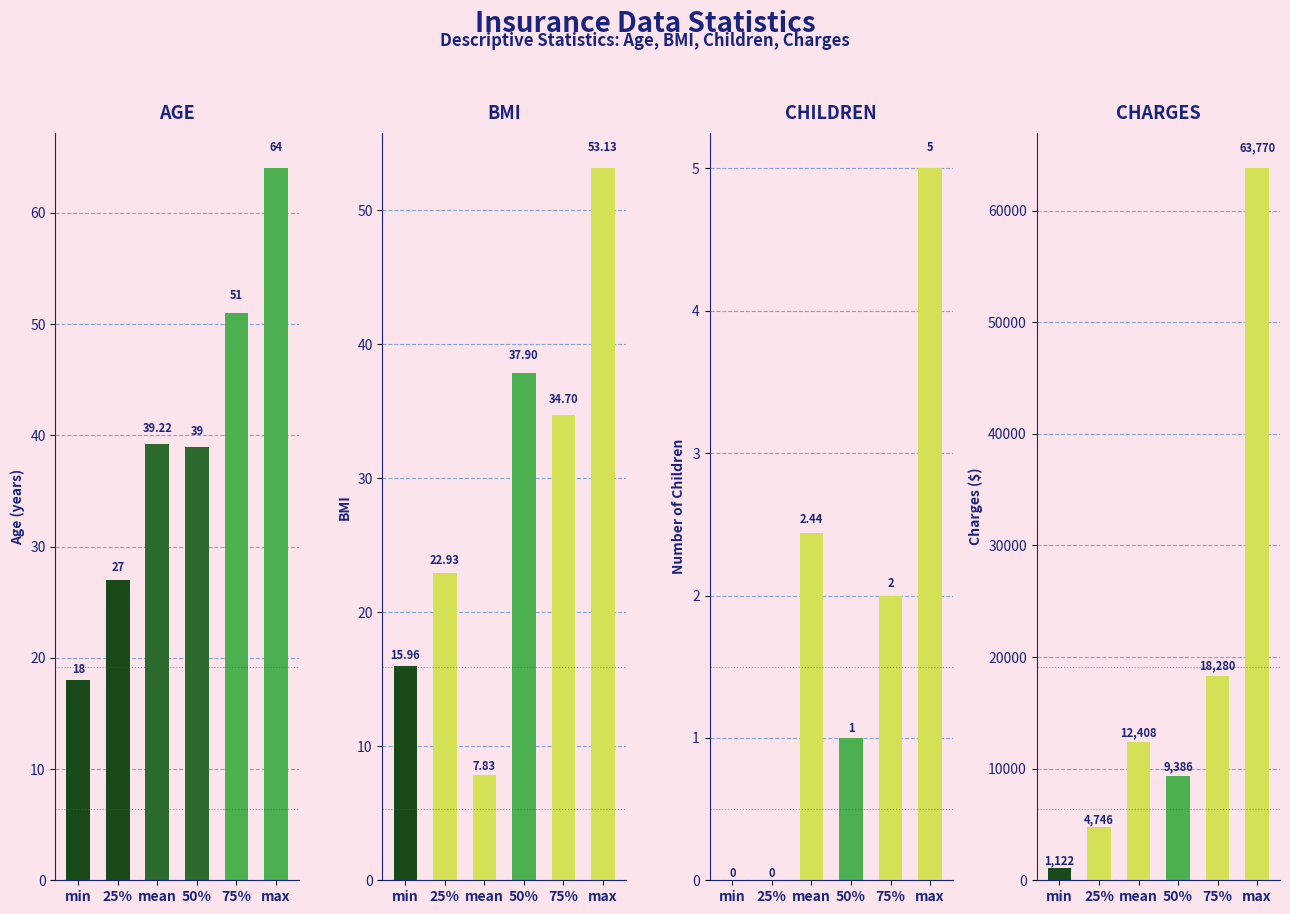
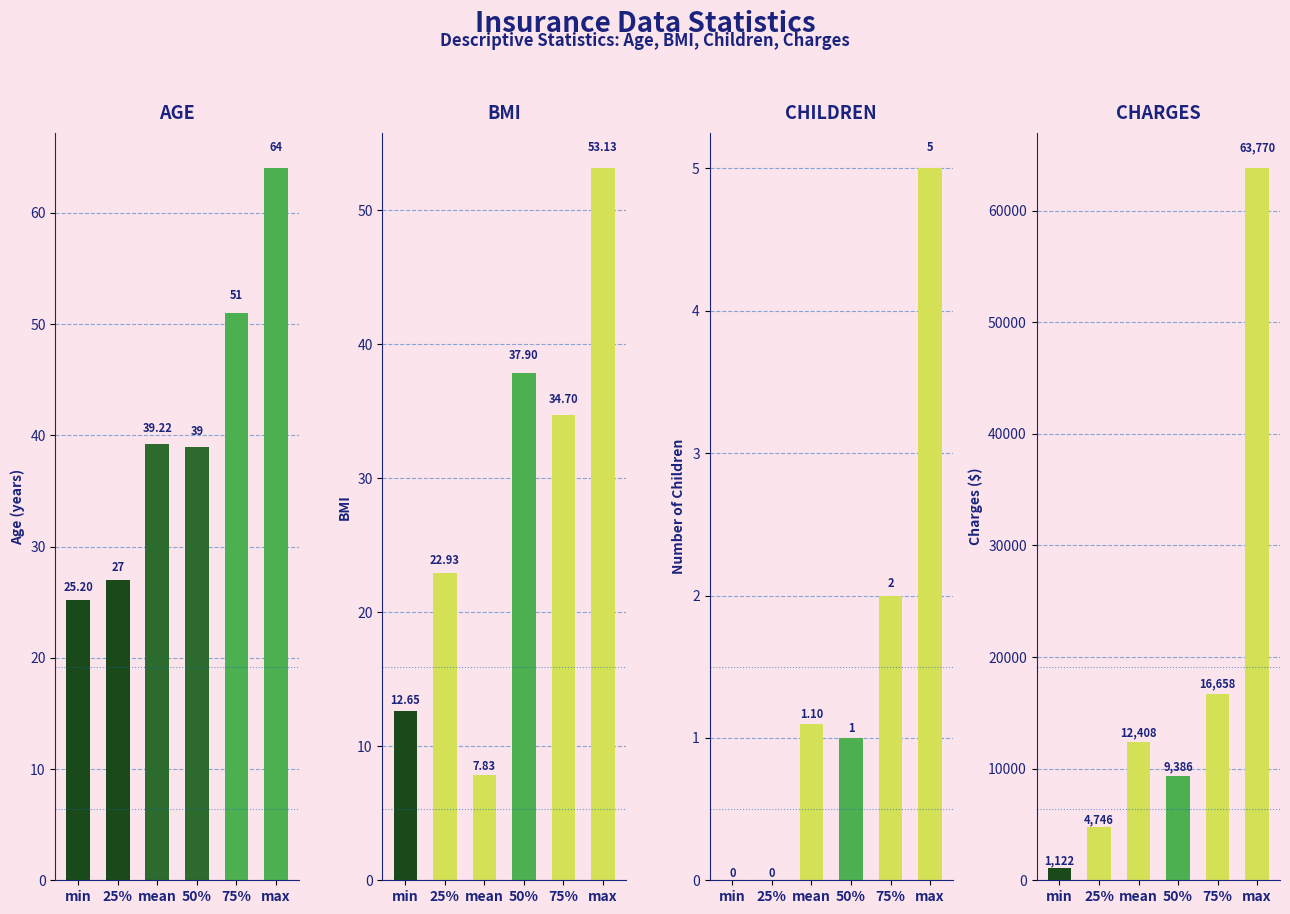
AGE, min: 18 -> 25.20
BMI, min: 15.96 -> 12.65
CHILDREN, mean: 2.44 -> 1.10
CHARGES, 75%: 18,280 -> 16,658
